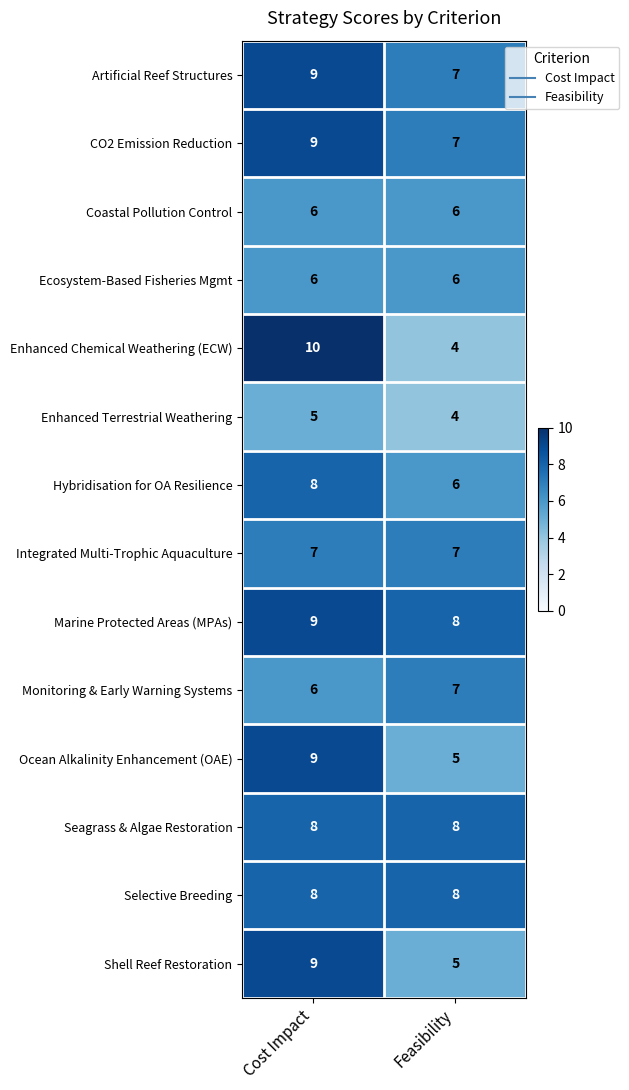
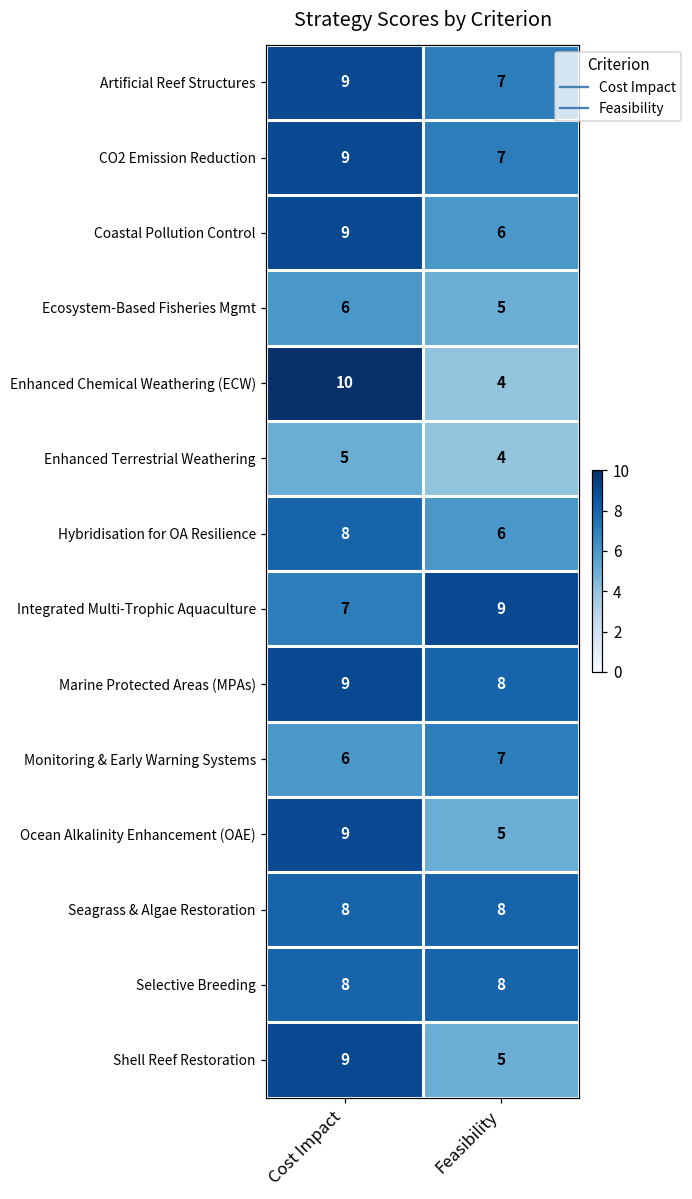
Coastal Pollution Control, Cost Impact: 6 -> 9
Ecosystem-Based Fisheries Mgmt, Feasibility: 6 -> 5
Integrated Multi-Trophic Aquaculture, Feasibility: 7 -> 9
